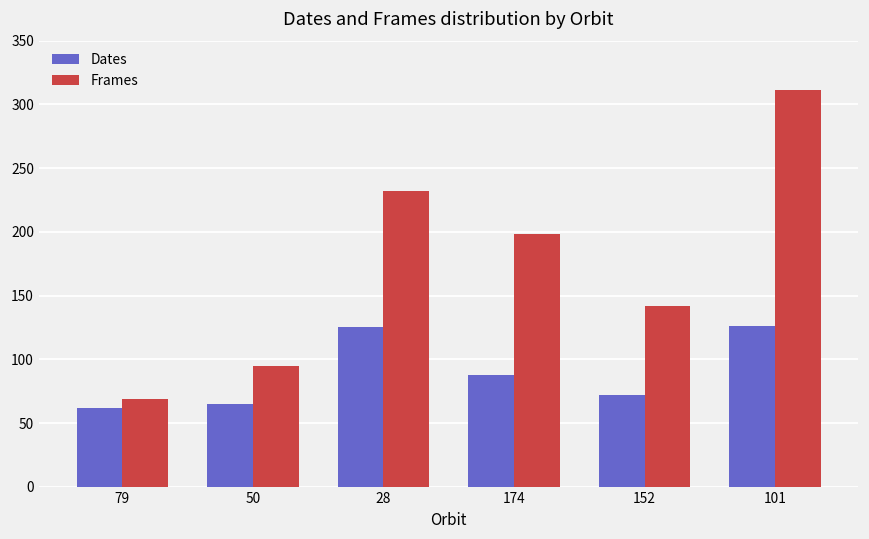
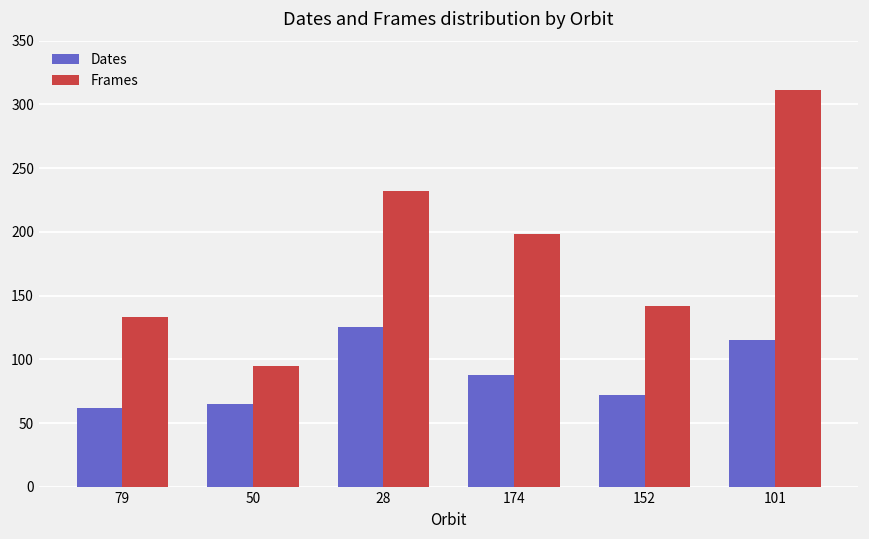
Frames, 79: 69 -> 133
Dates, 101: 126 -> 115
